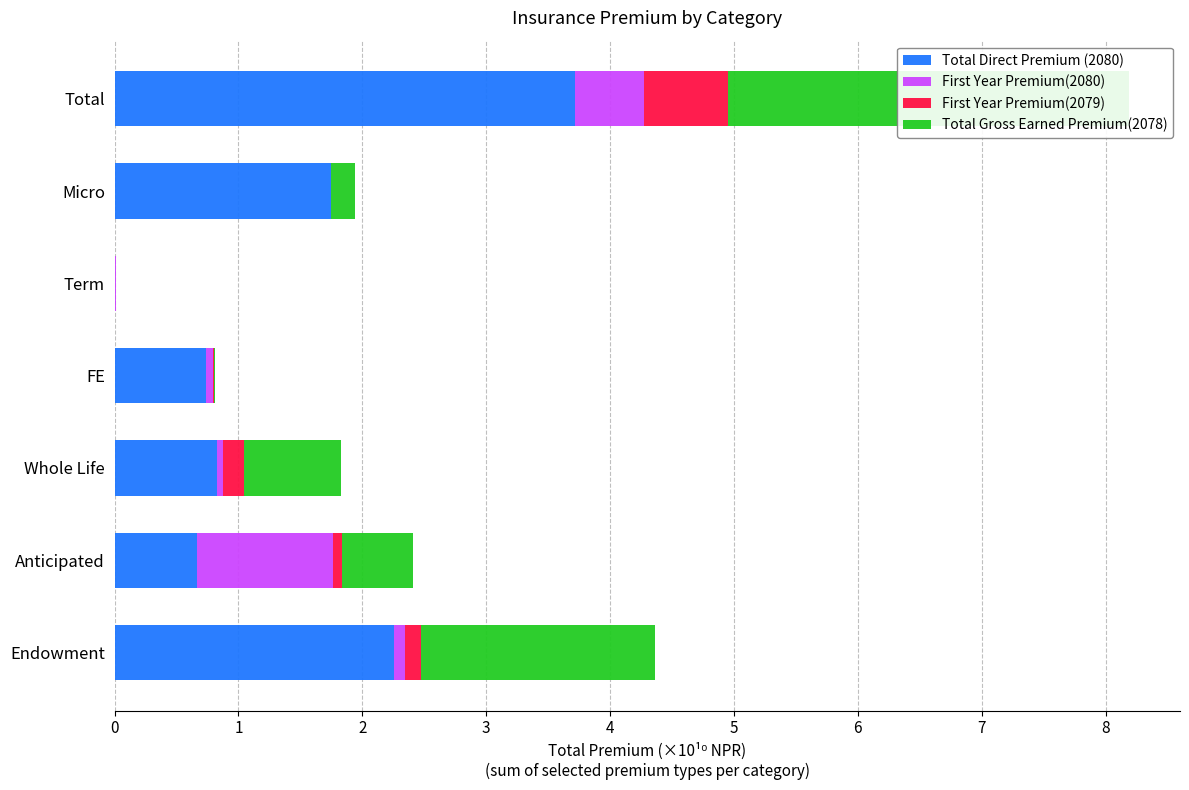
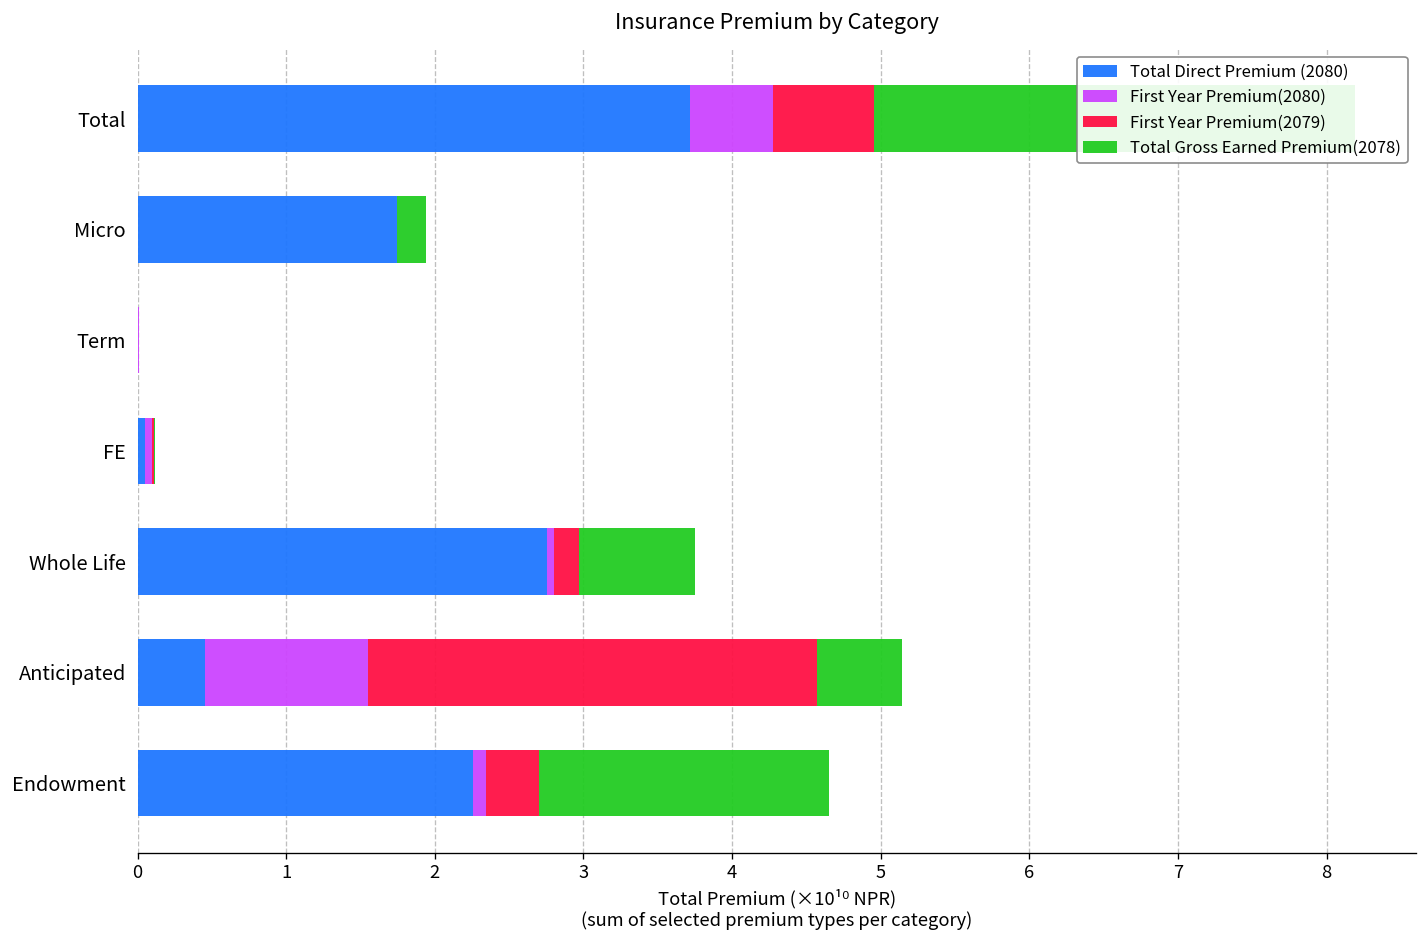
Total Direct Premium (2080), FE: 0.74 -> 0.05
Total Direct Premium (2080), Whole Life: 0.83 -> 2.75
Total Direct Premium (2080), Anticipated: 0.67 -> 0.45
First Year Premium(2079), Anticipated: 0.07 -> 3.02
First Year Premium(2079), Endowment: 0.13 -> 0.36
Total Gross Earned Premium(2078), Endowment: 1.89 -> 1.95
